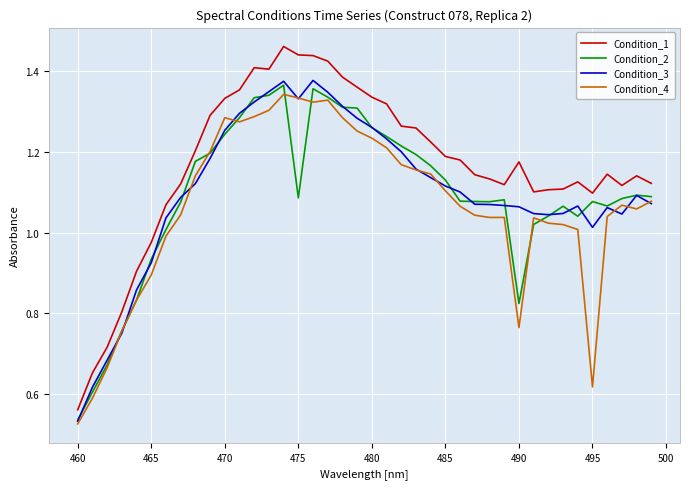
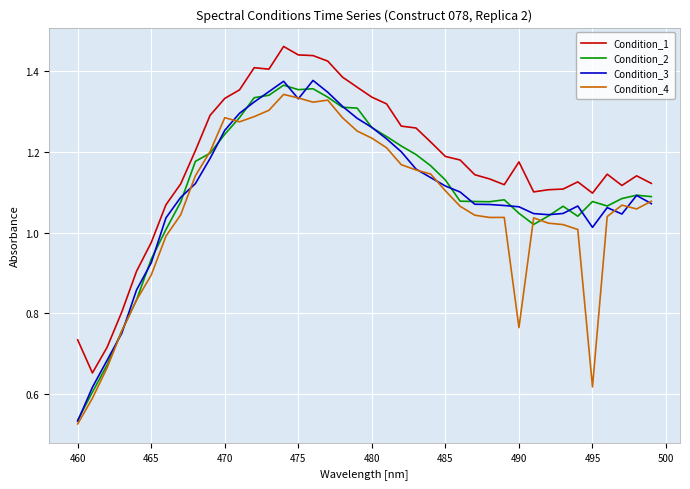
Condition_1, 460: 0.56 -> 0.73
Condition_2, 475: 1.09 -> 1.35
Condition_2, 490: 0.82 -> 1.05
